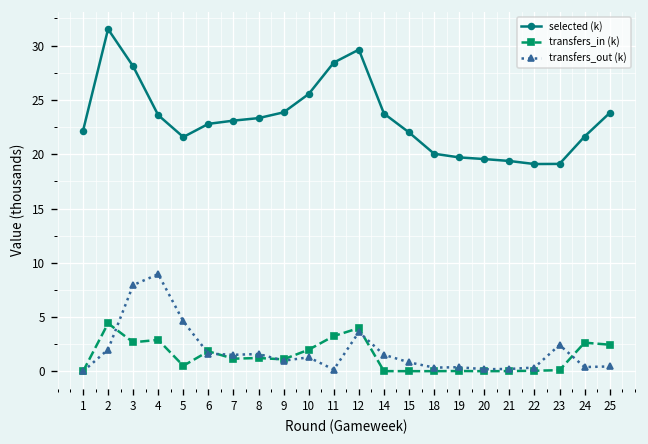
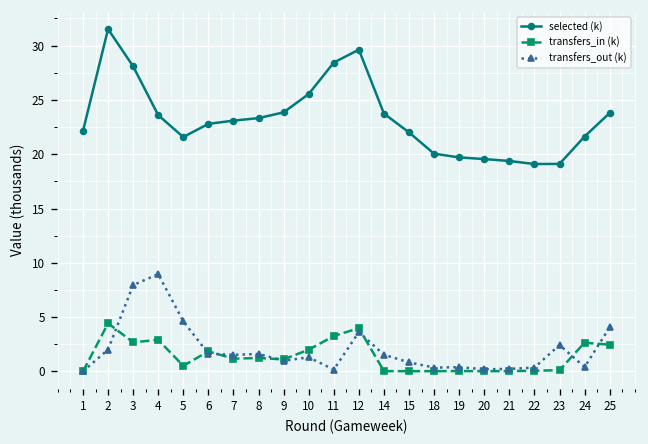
transfers_out (k), 25: 0 -> 4
